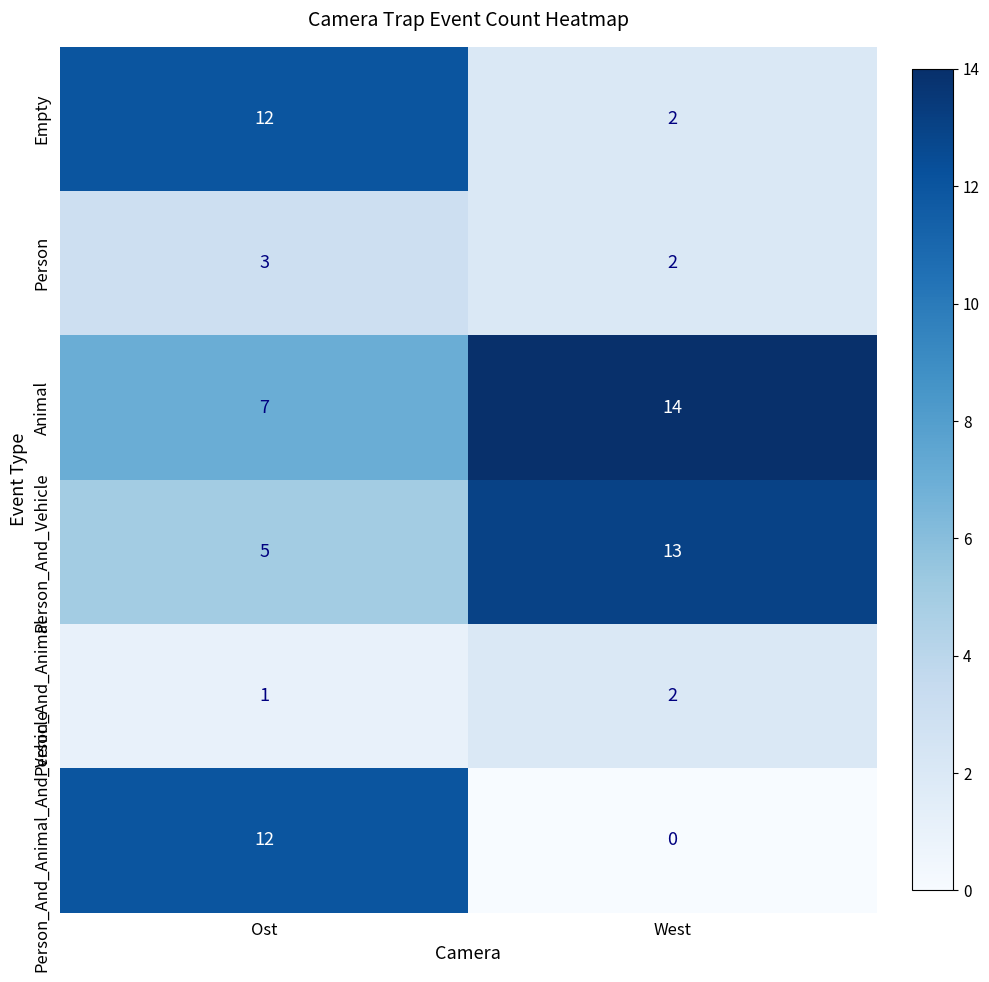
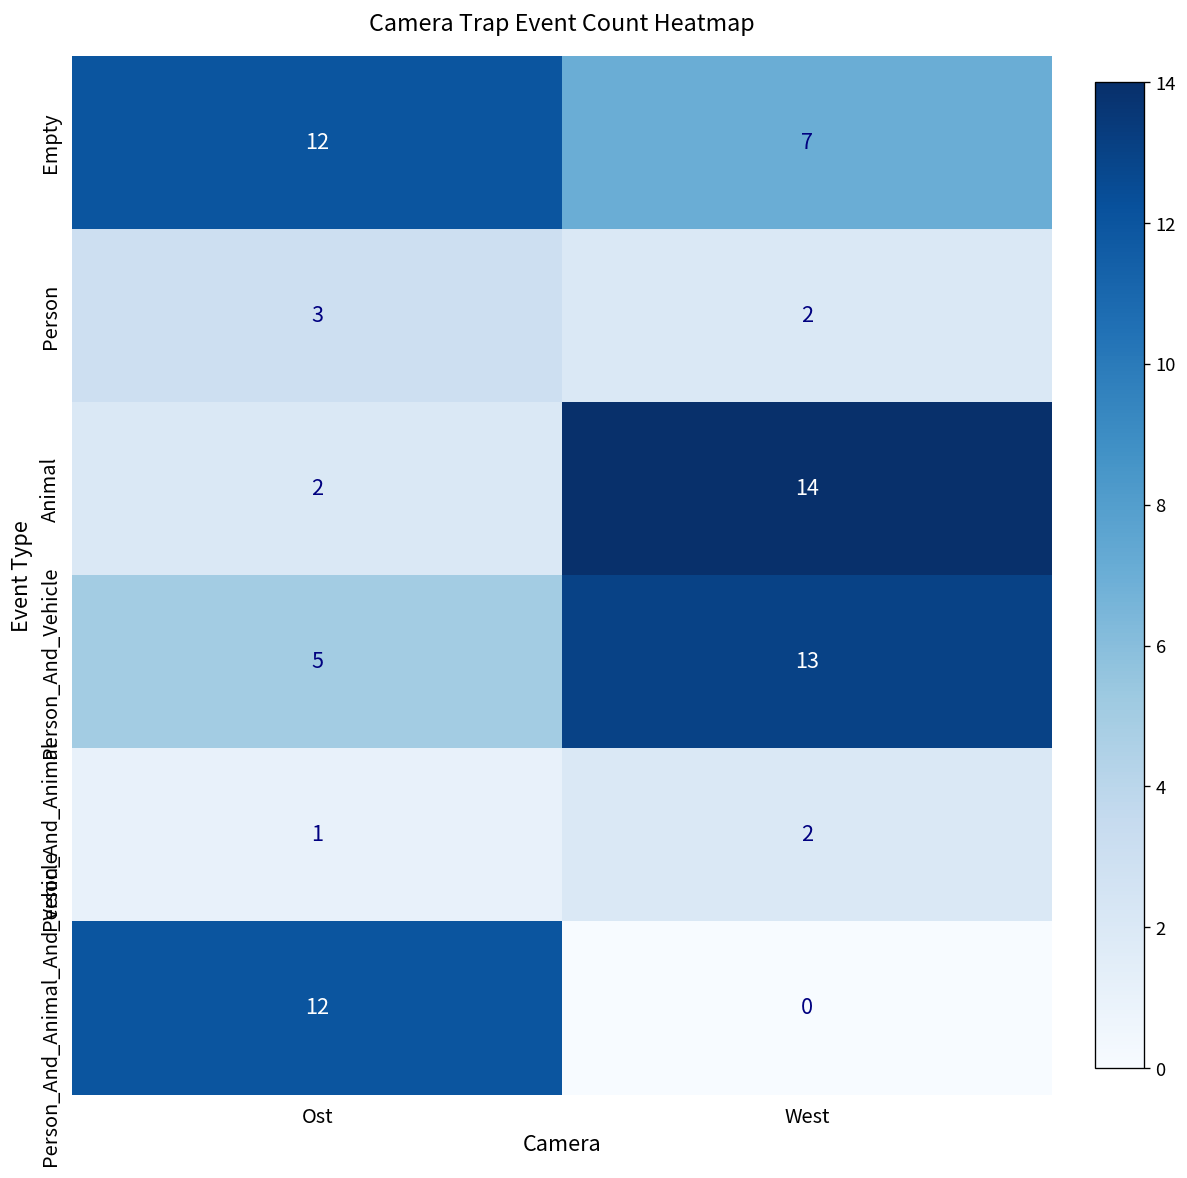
Empty, West: 2 -> 7
Animal, Ost: 7 -> 2
